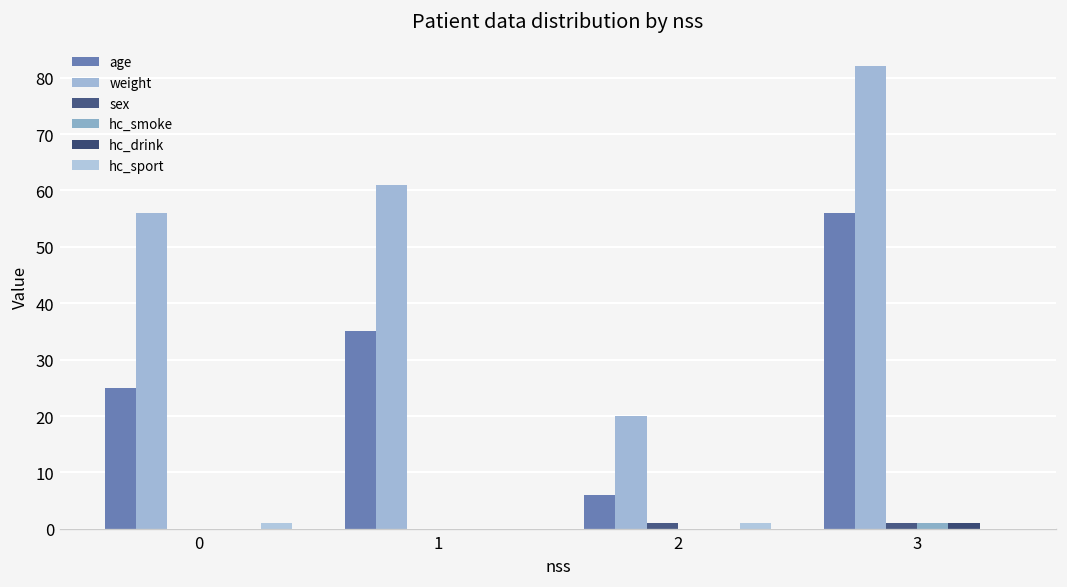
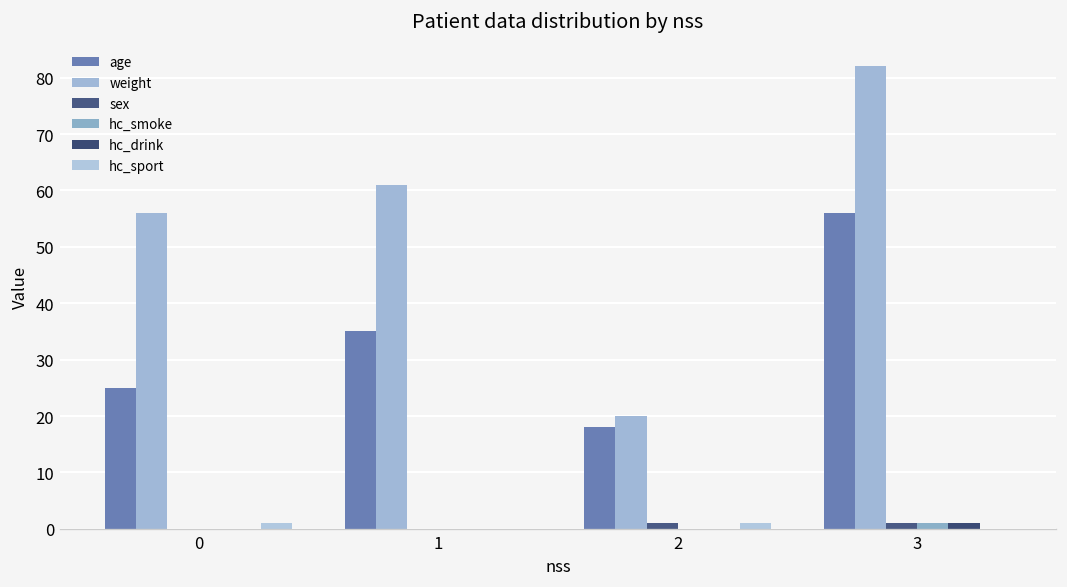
age, 2: 6 -> 18
